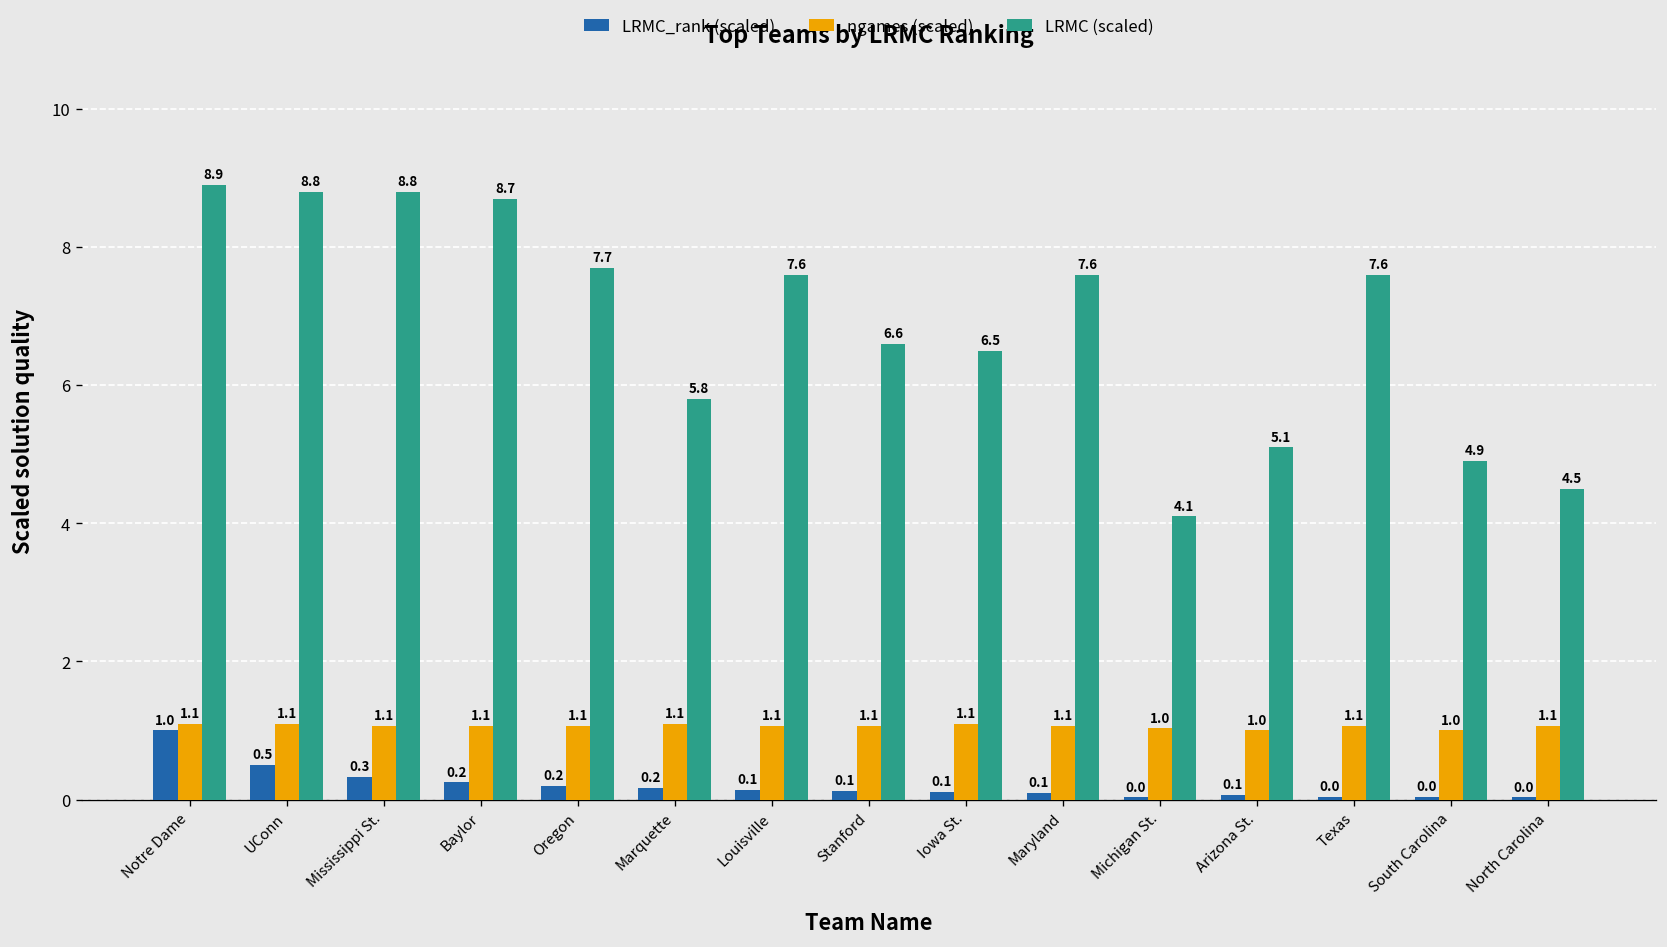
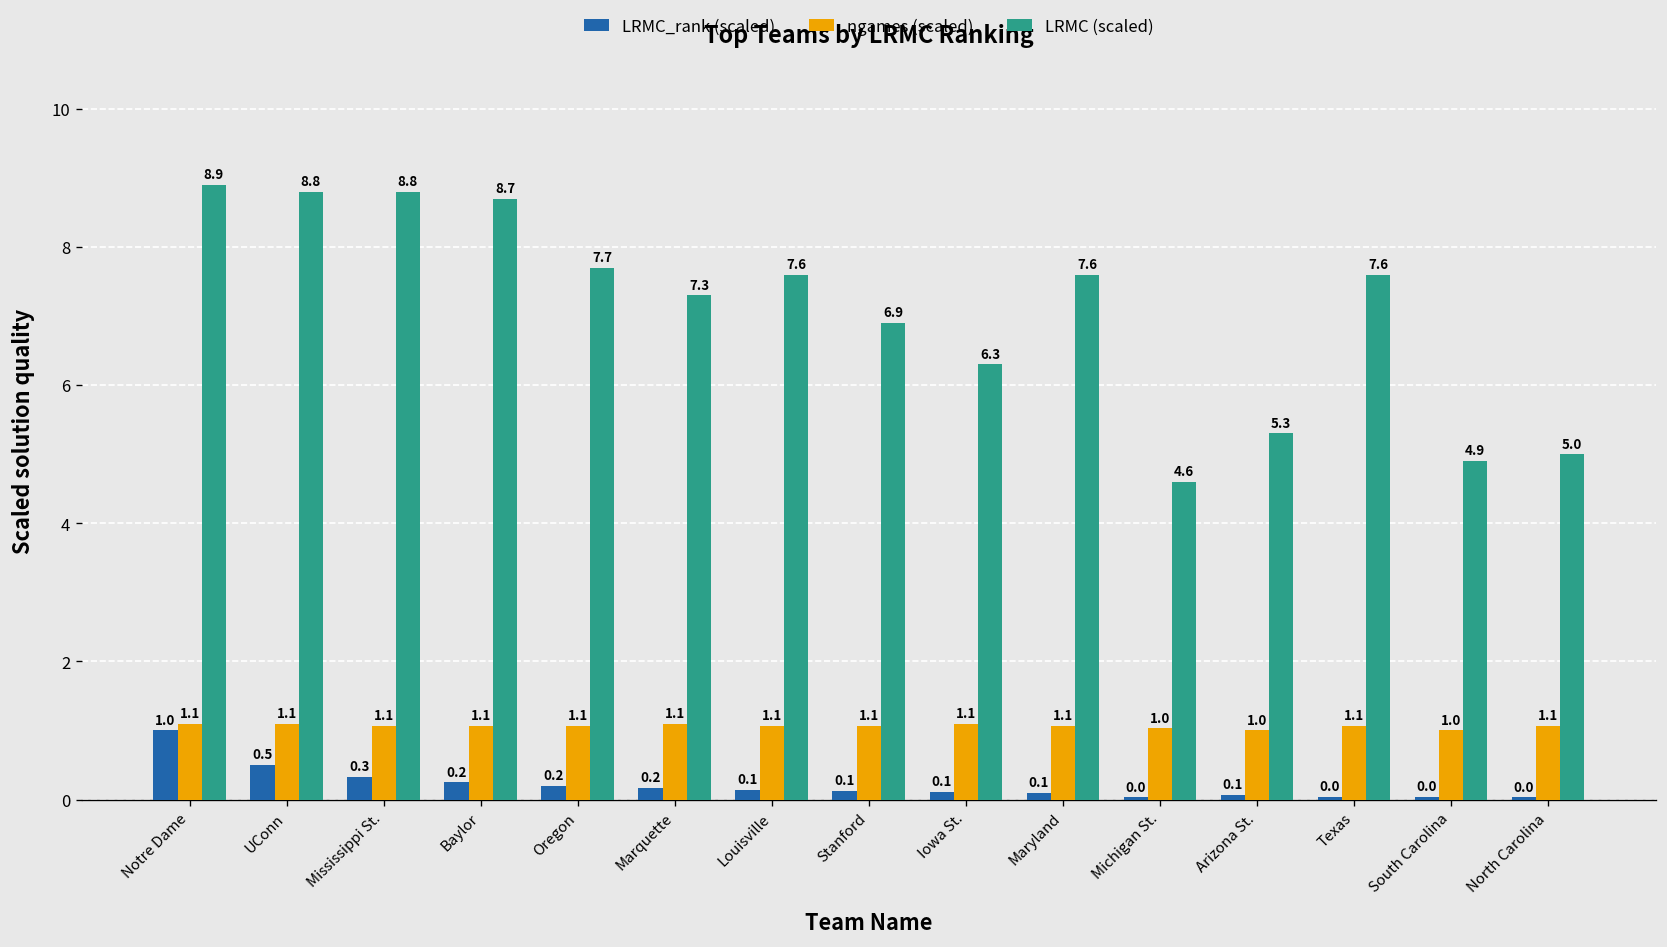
LRMC (scaled), Marquette: 5.8 -> 7.3
LRMC (scaled), Stanford: 6.6 -> 6.9
LRMC (scaled), Iowa St.: 6.5 -> 6.3
LRMC (scaled), Michigan St.: 4.1 -> 4.6
LRMC (scaled), Arizona St.: 5.1 -> 5.3
LRMC (scaled), North Carolina: 4.5 -> 5.0
